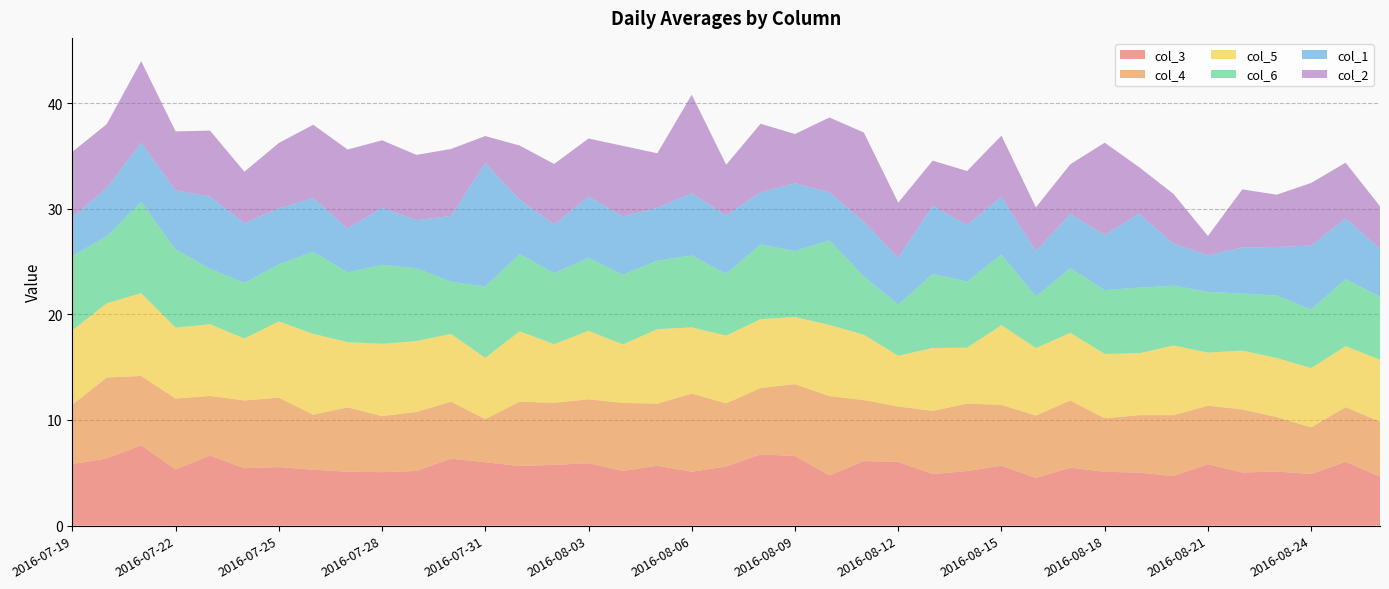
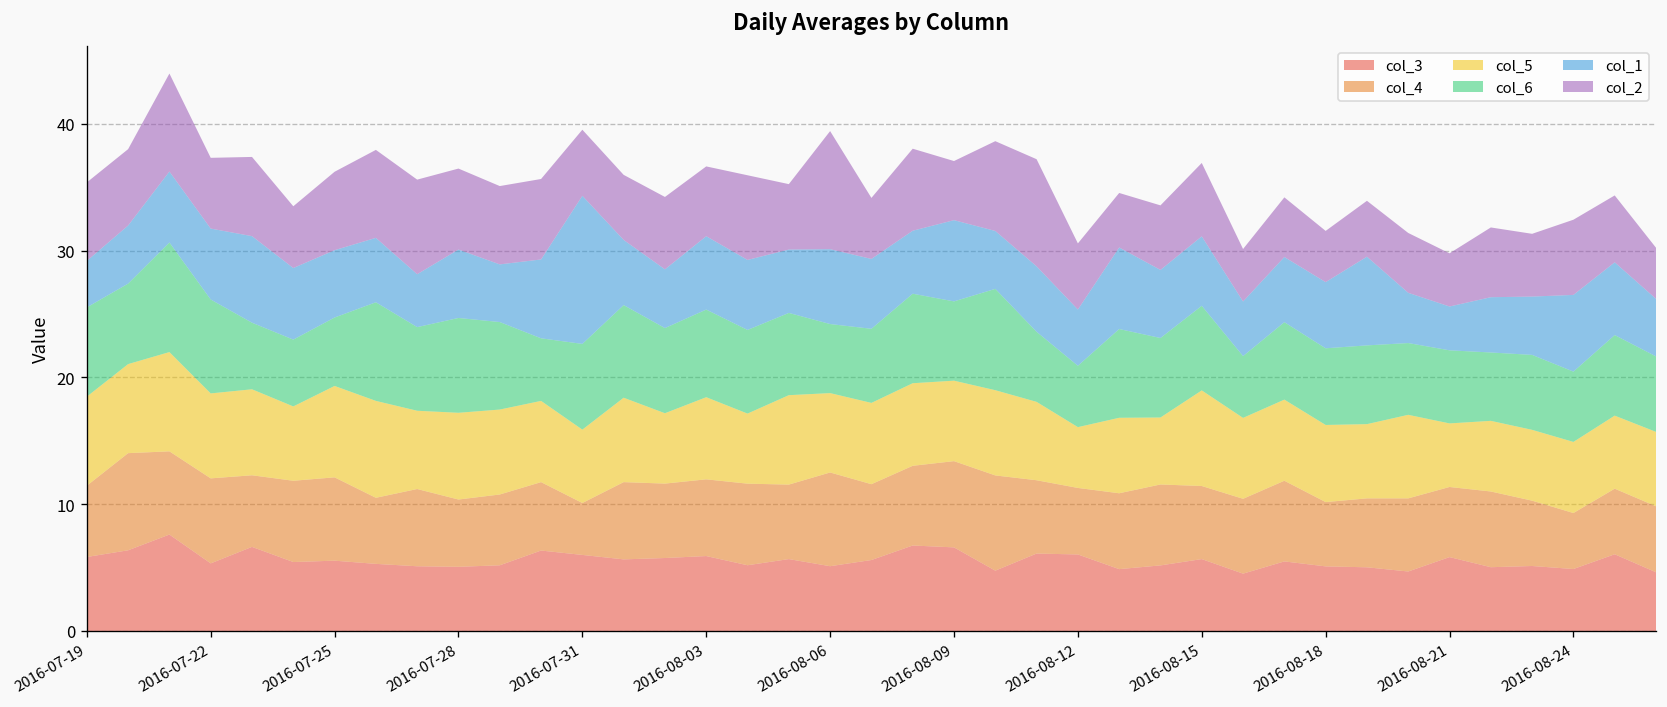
col_2, 2016-07-31: 2.6 -> 5.2
col_6, 2016-08-06: 6.8 -> 5.4
col_2, 2016-08-18: 8.7 -> 4.0
col_2, 2016-08-21: 1.8 -> 4.2
